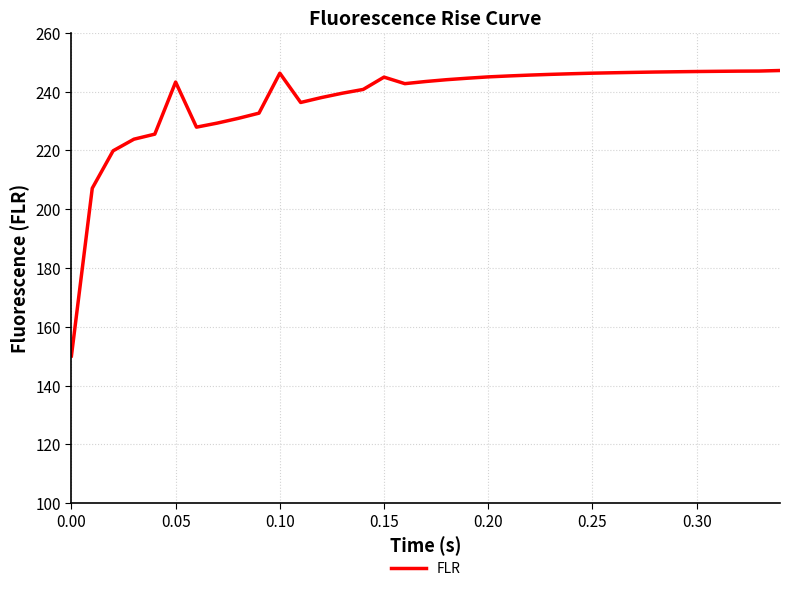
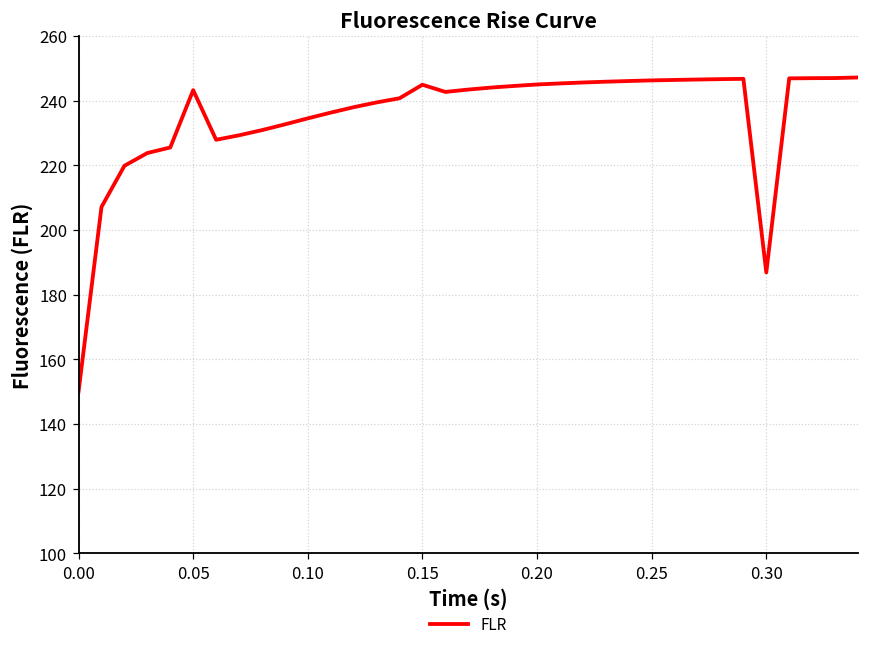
0.10: 246 -> 235
0.30: 247 -> 187
